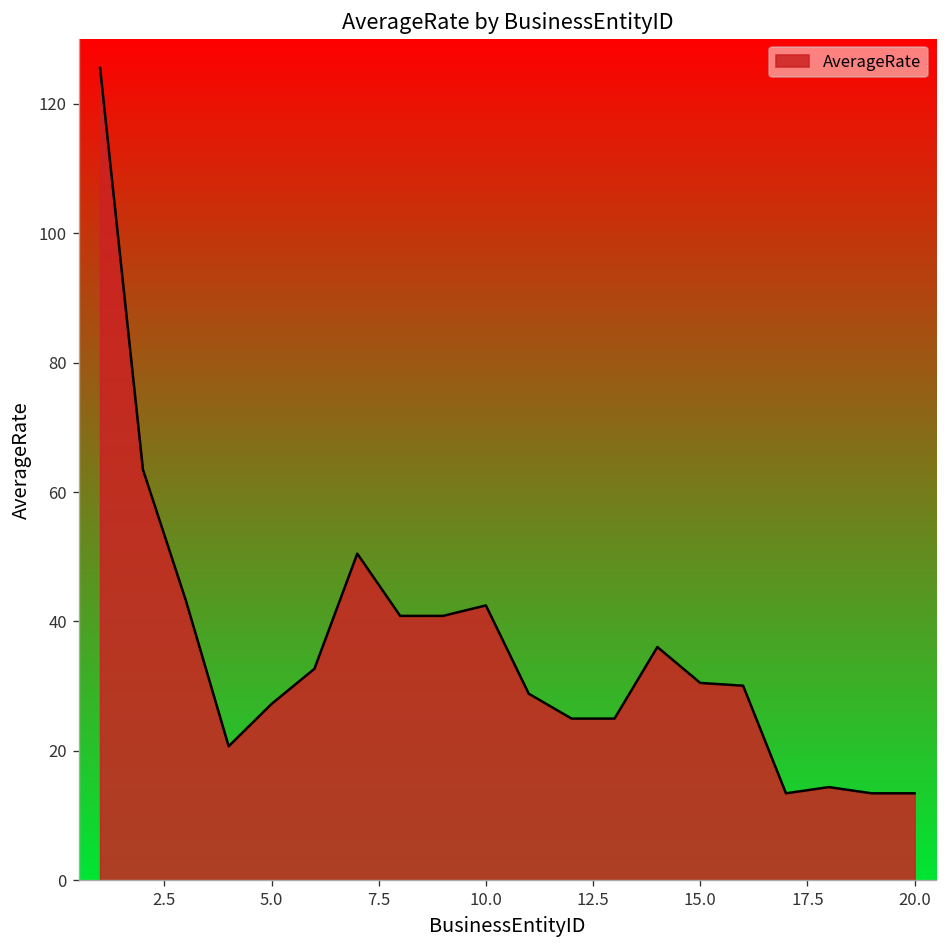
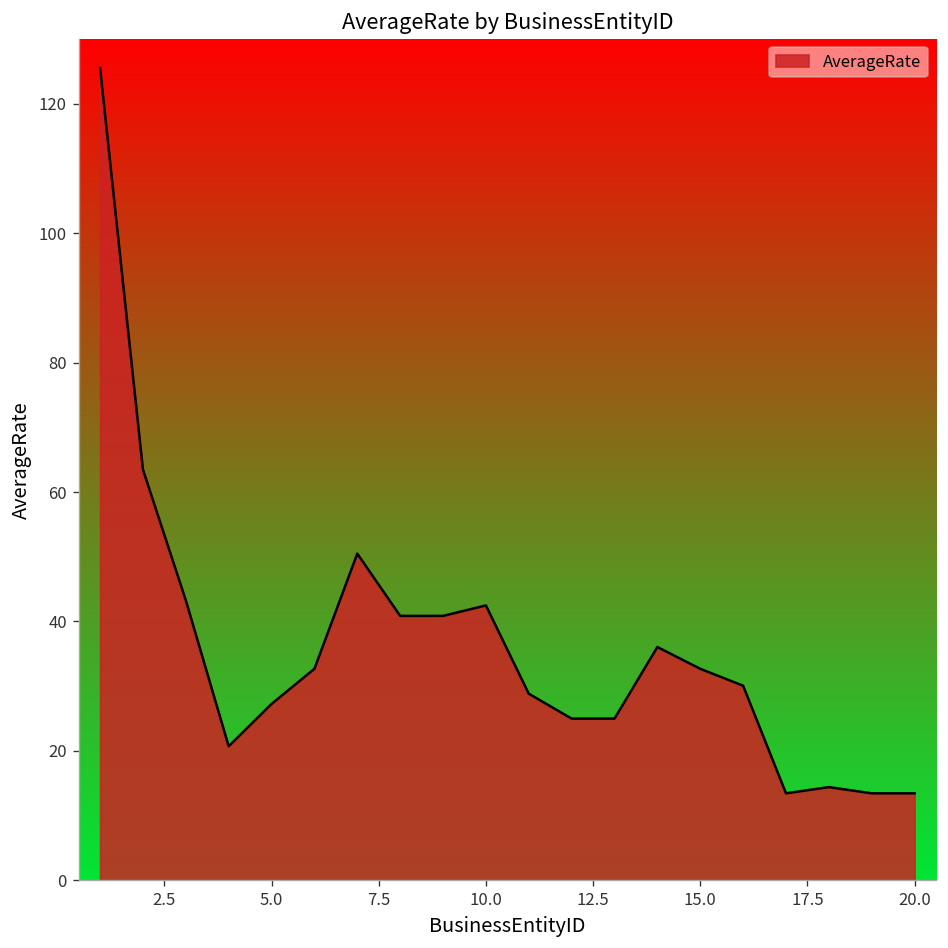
15.0: 31 -> 33
